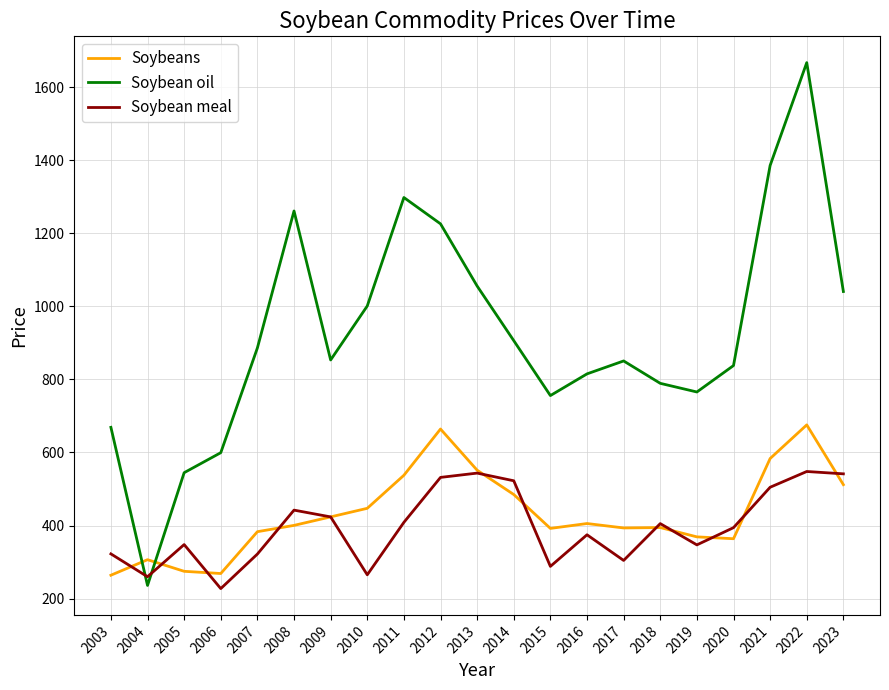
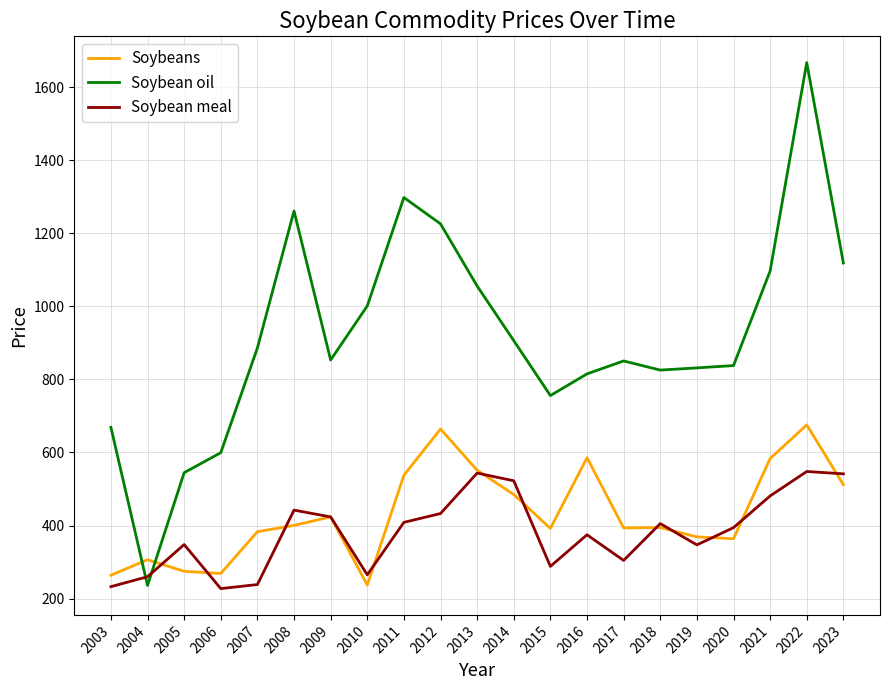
Soybean meal, 2003: 320 -> 230
Soybean meal, 2007: 320 -> 240
Soybeans, 2010: 450 -> 240
Soybean meal, 2012: 530 -> 430
Soybeans, 2016: 410 -> 590
Soybean oil, 2018: 790 -> 830
Soybean oil, 2019: 770 -> 830
Soybean oil, 2021: 1390 -> 1100
Soybean meal, 2021: 500 -> 480
Soybean oil, 2023: 1040 -> 1120
